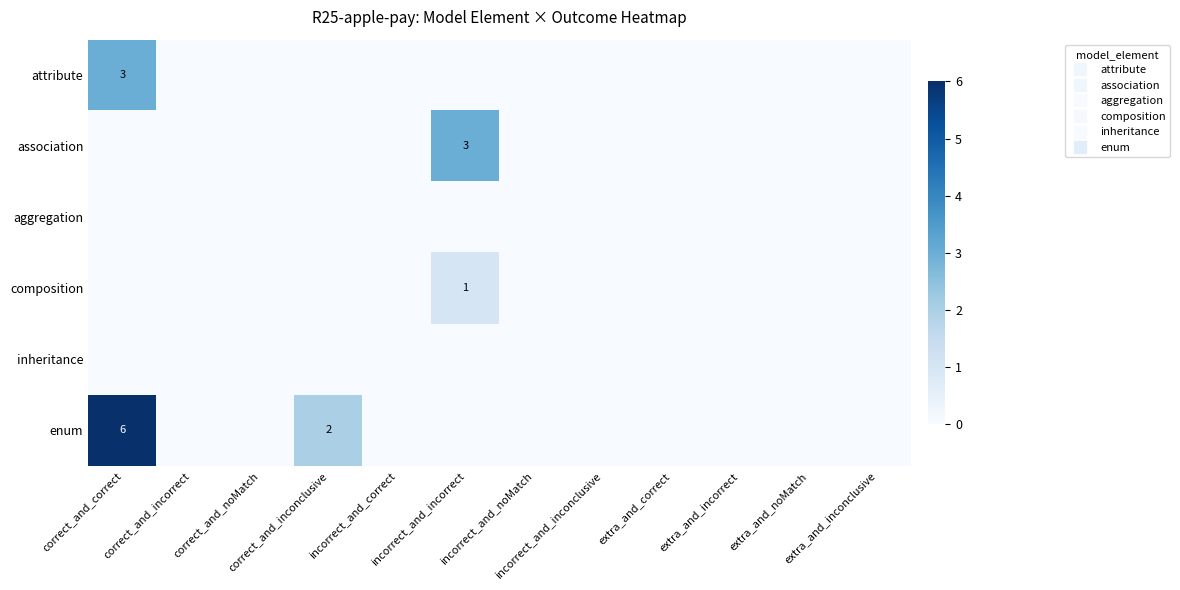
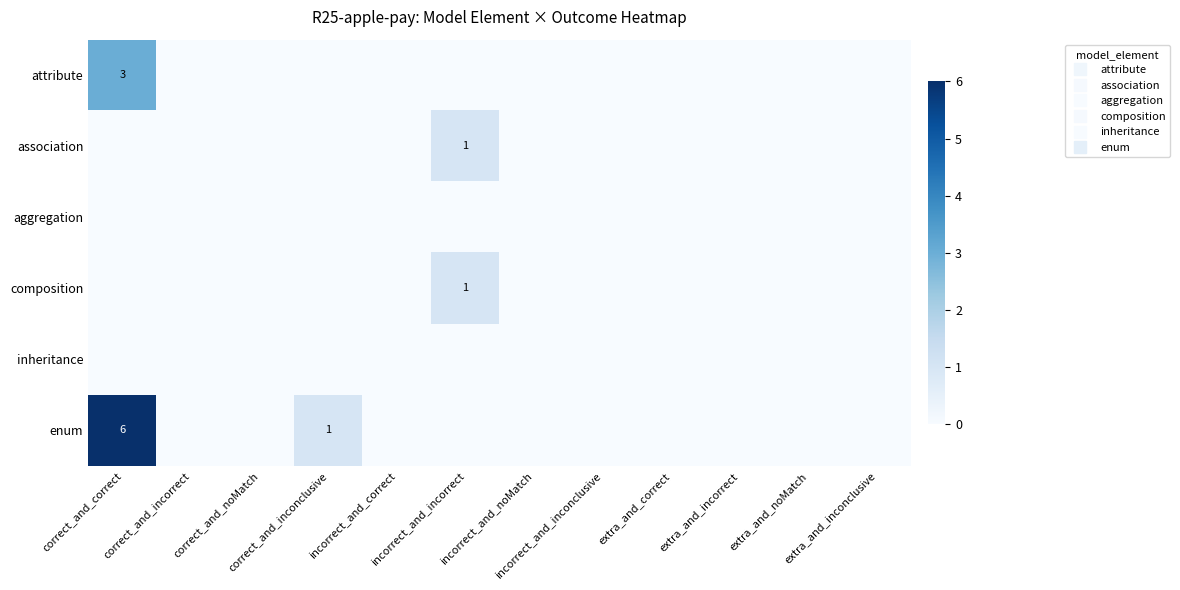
association, incorrect_and_incorrect: 3 -> 1
enum, correct_and_inconclusive: 2 -> 1
